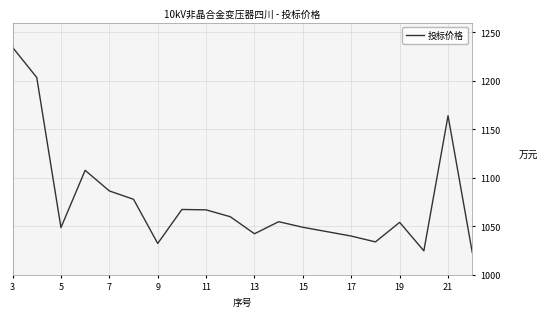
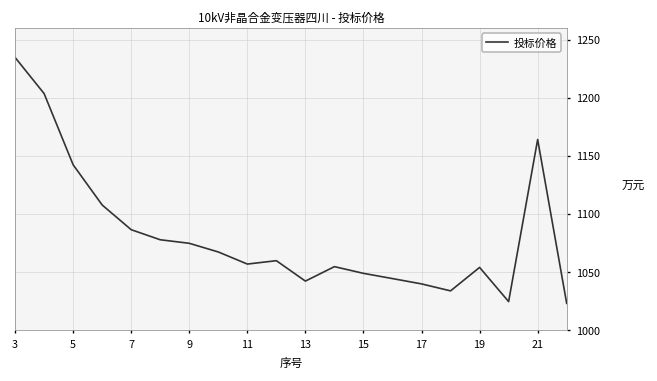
5: 1050 -> 1140
9: 1030 -> 1070
11: 1070 -> 1060
